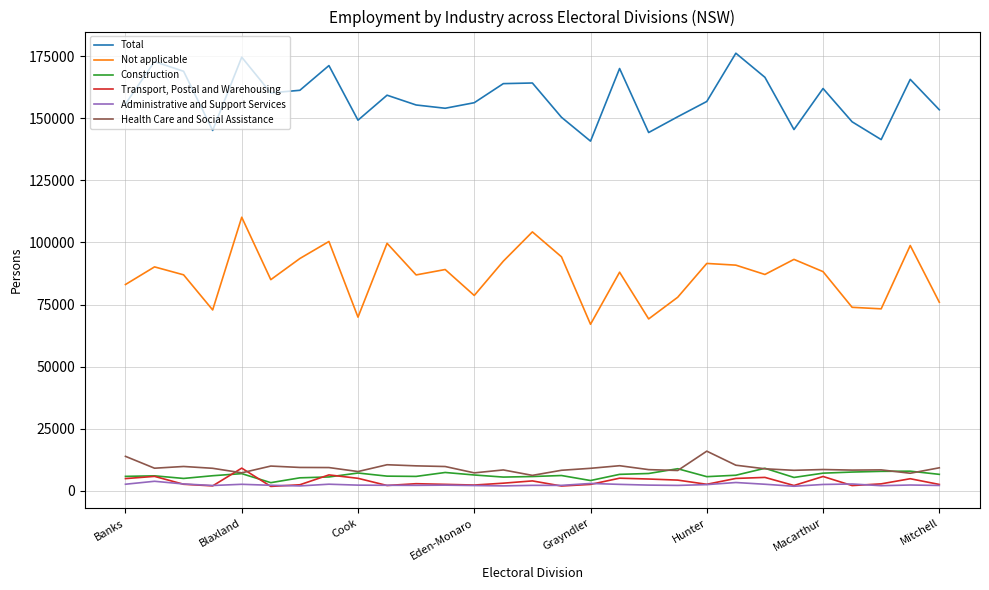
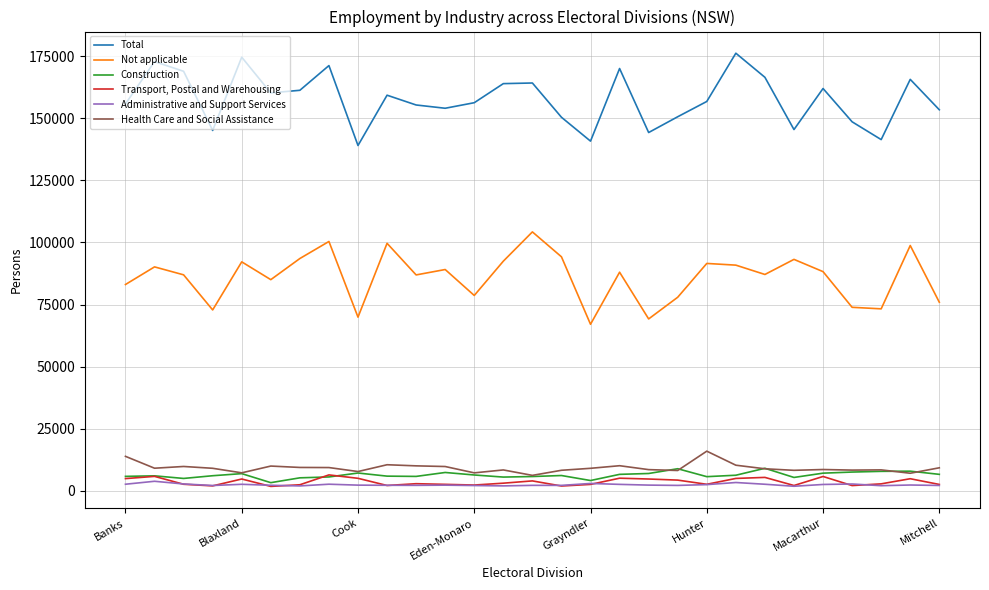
Not applicable, Blaxland: 110000 -> 92000
Transport, Postal and Warehousing, Blaxland: 9000 -> 5000
Total, Cook: 149000 -> 139000
